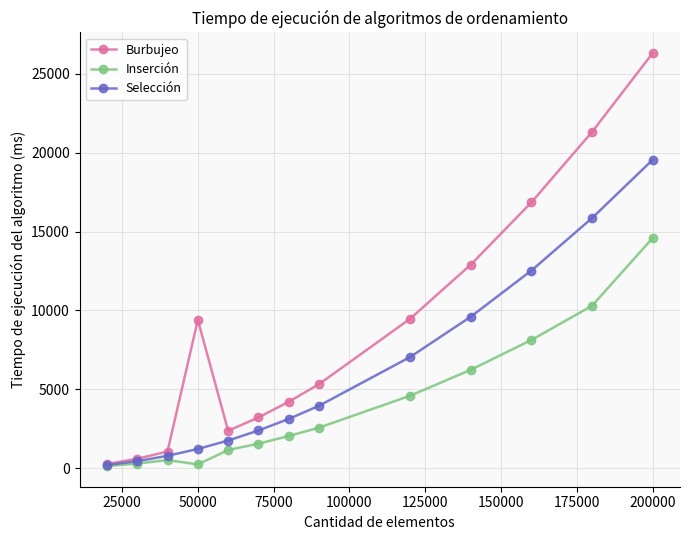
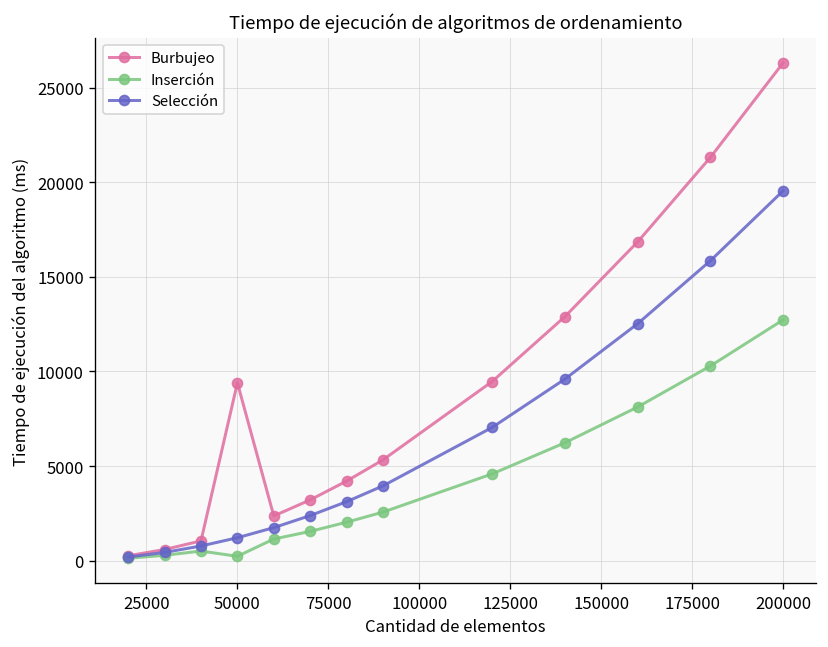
Inserción, 200000: 14600 -> 12700
